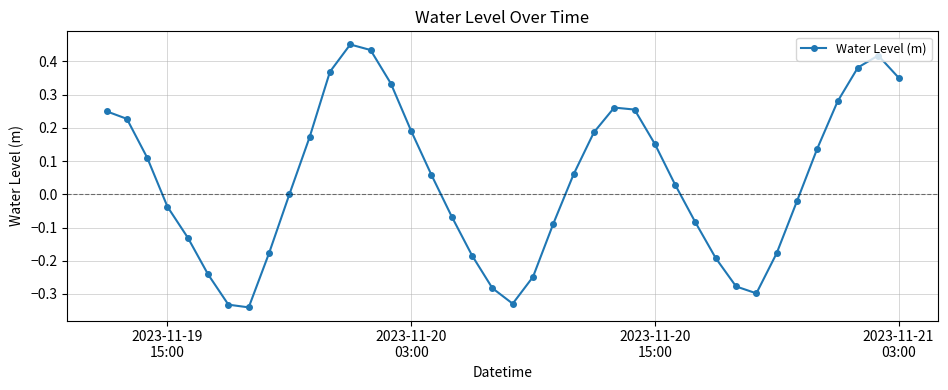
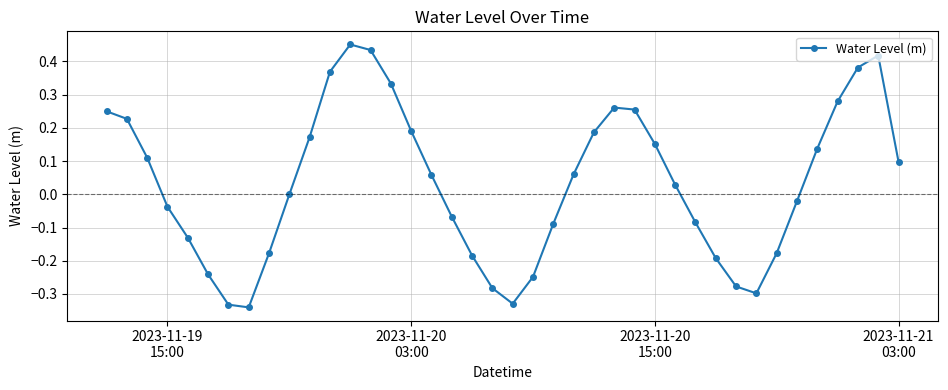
2023-11-21 03:00: 0.35 -> 0.10
